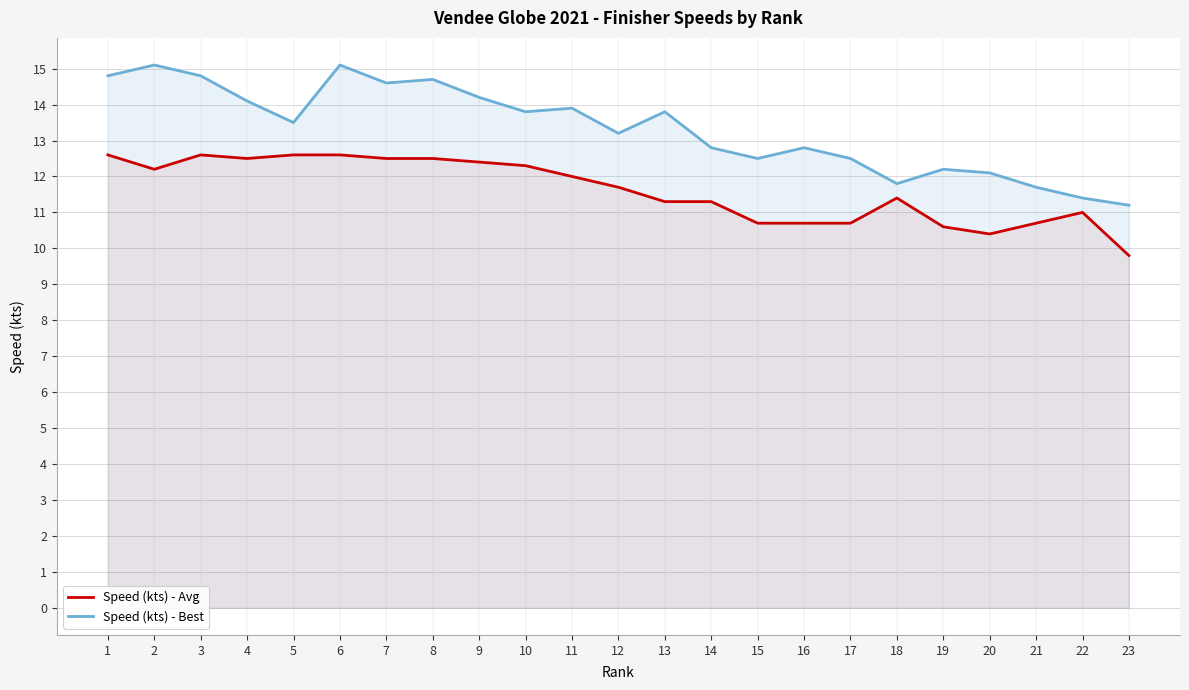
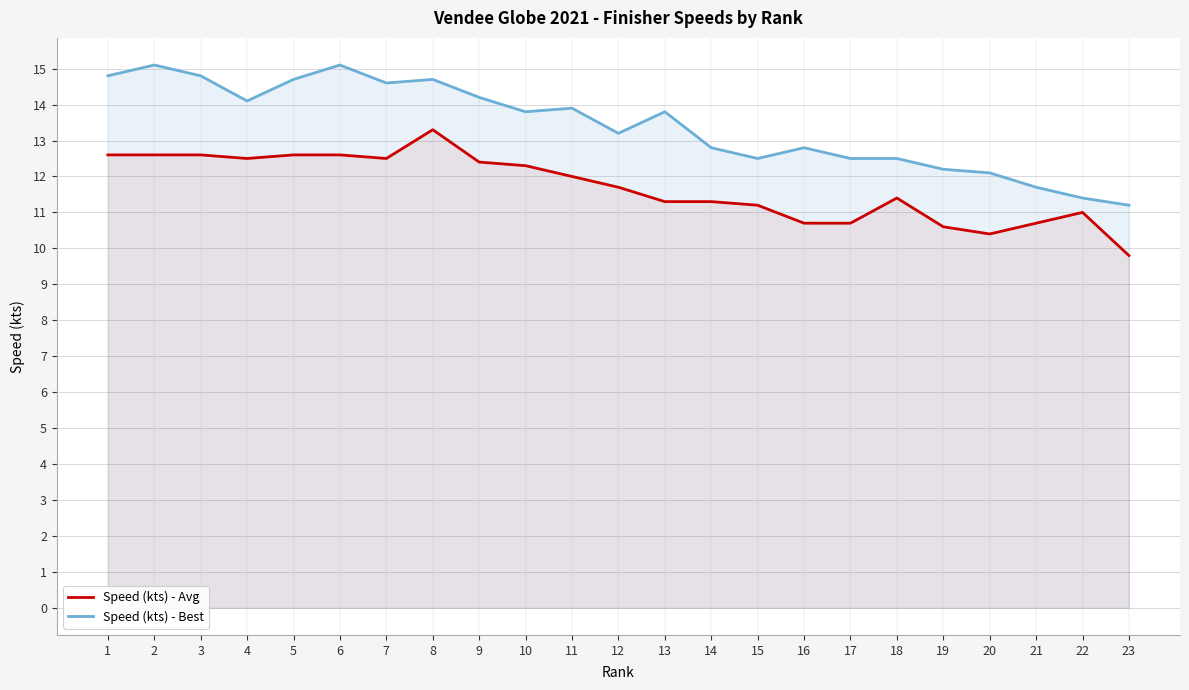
Speed (kts) - Avg, 2: 12.2 -> 12.6
Speed (kts) - Best, 5: 13.5 -> 14.7
Speed (kts) - Avg, 8: 12.5 -> 13.3
Speed (kts) - Avg, 15: 10.7 -> 11.2
Speed (kts) - Best, 18: 11.8 -> 12.5
